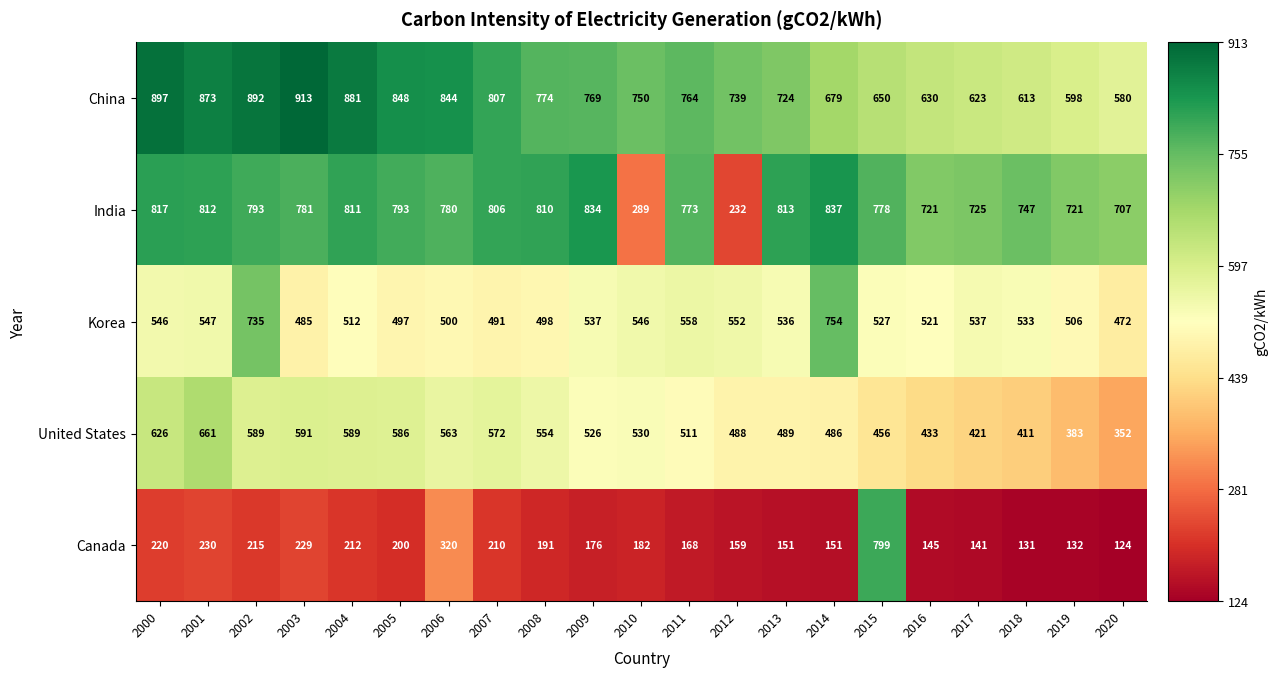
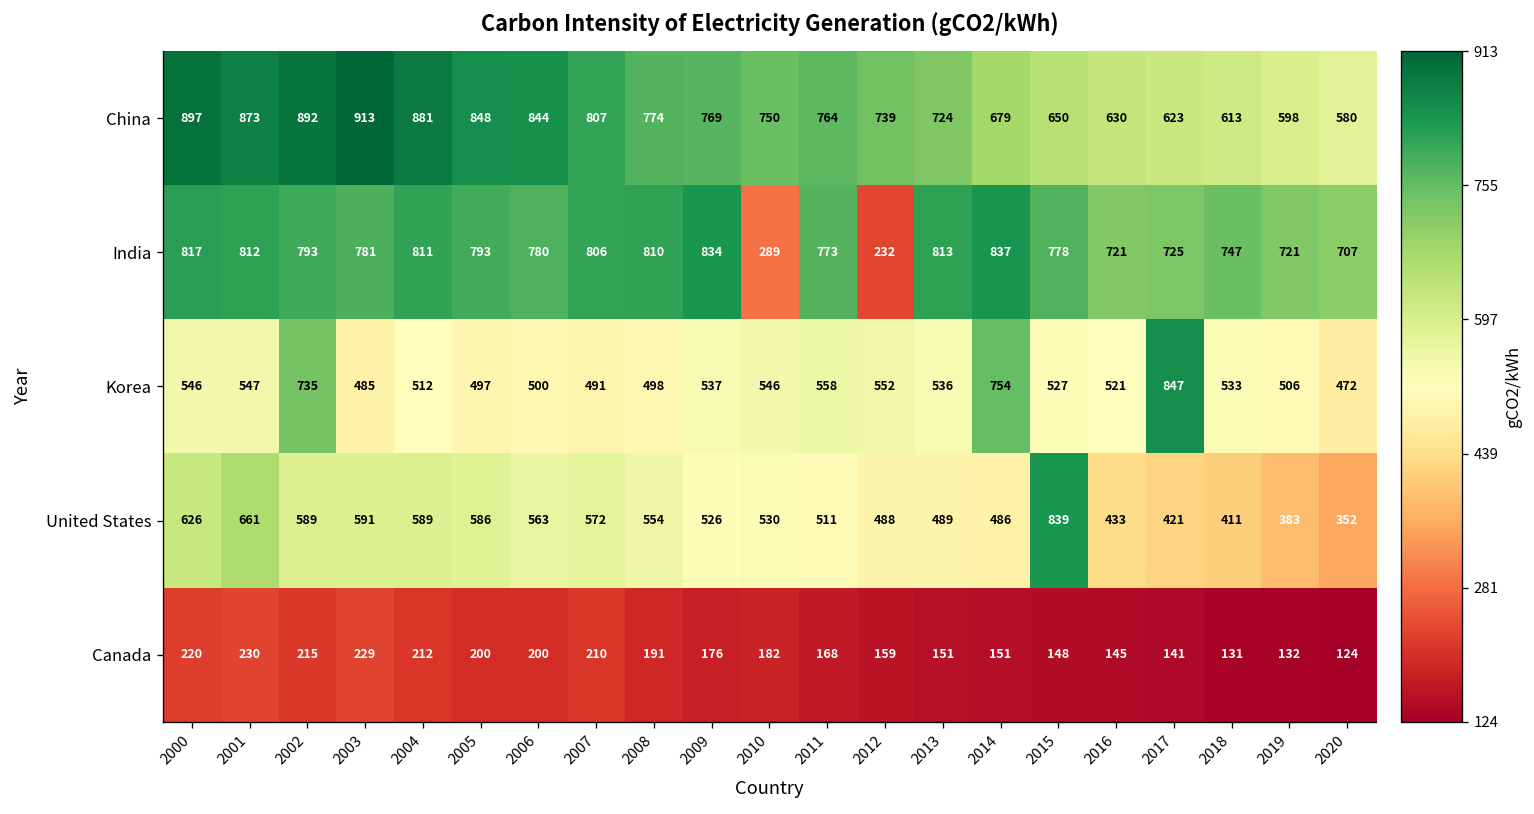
Korea, 2017: 537 -> 847
United States, 2015: 456 -> 839
Canada, 2006: 320 -> 200
Canada, 2015: 799 -> 148
